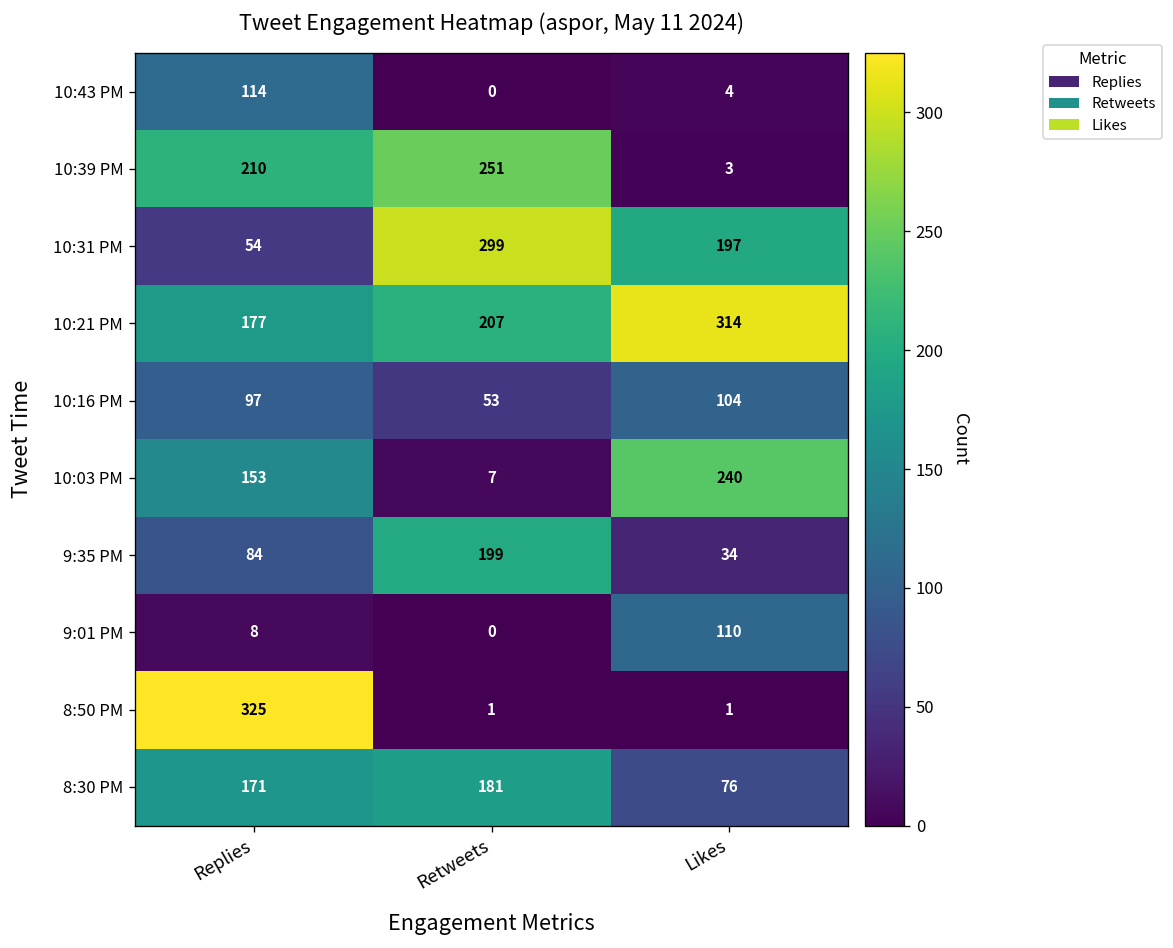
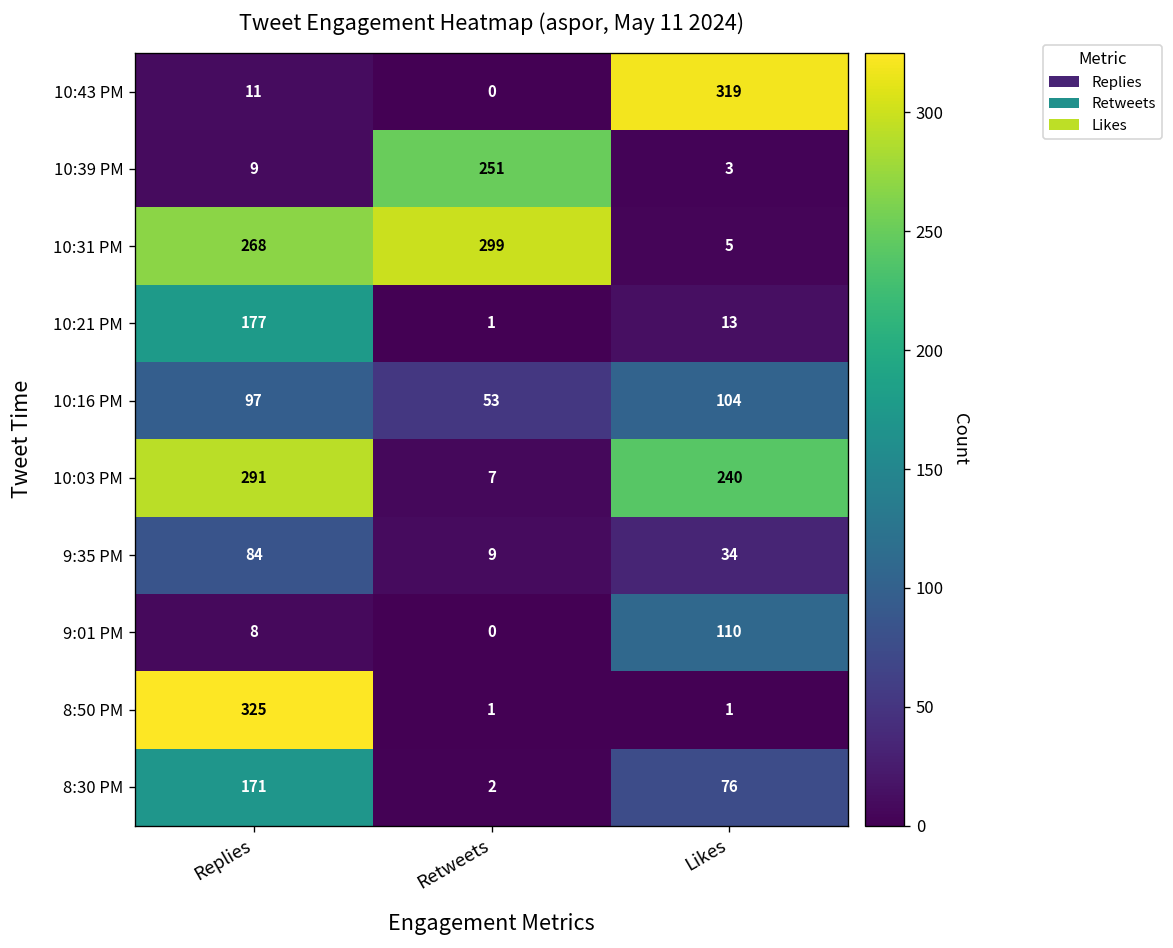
10:43 PM, Replies: 114 -> 11
10:43 PM, Likes: 4 -> 319
10:39 PM, Replies: 210 -> 9
10:31 PM, Replies: 54 -> 268
10:31 PM, Likes: 197 -> 5
10:21 PM, Retweets: 207 -> 1
10:21 PM, Likes: 314 -> 13
10:03 PM, Replies: 153 -> 291
9:35 PM, Retweets: 199 -> 9
8:30 PM, Retweets: 181 -> 2
